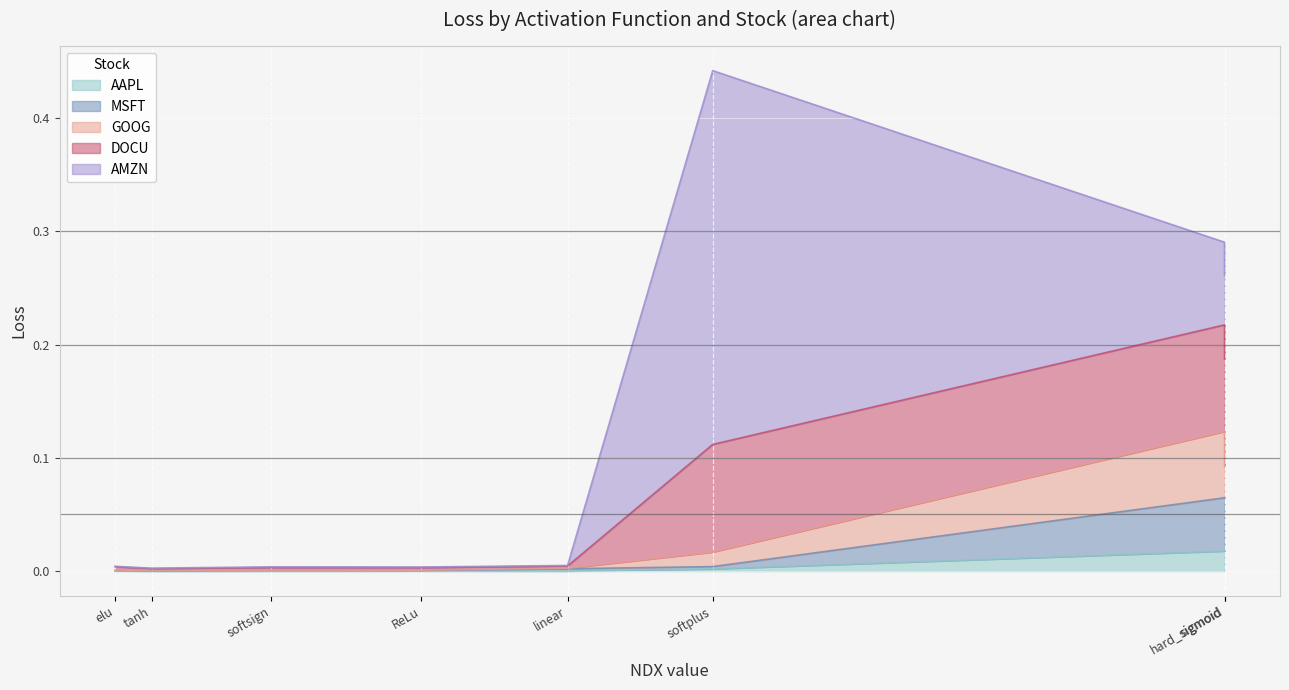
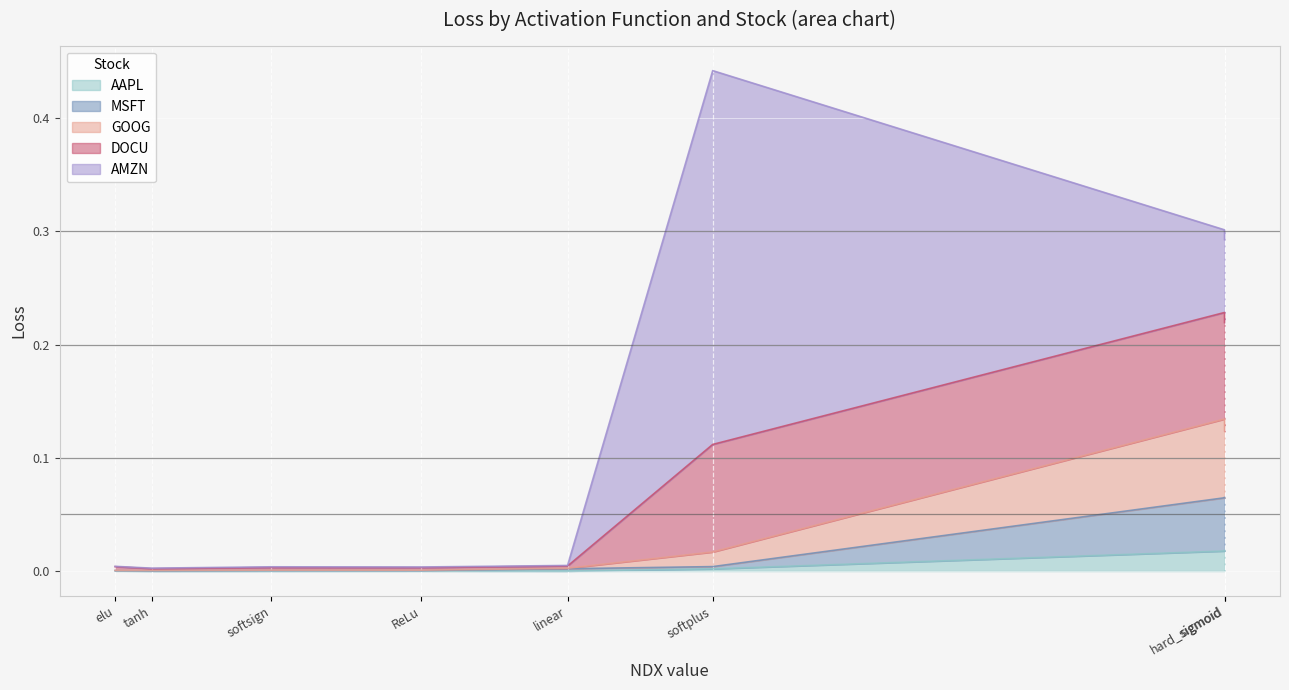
GOOG, sigmoid: 0.059 -> 0.070
GOOG, hard_sigmoid: 0.027 -> 0.059
